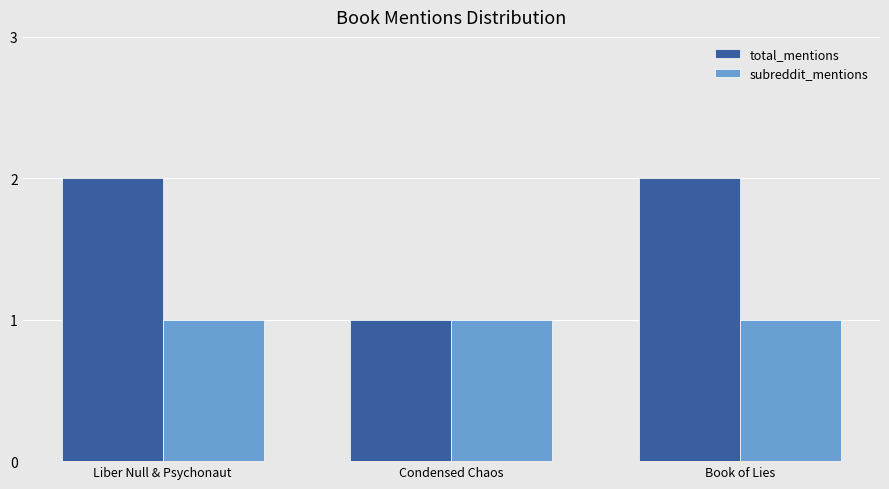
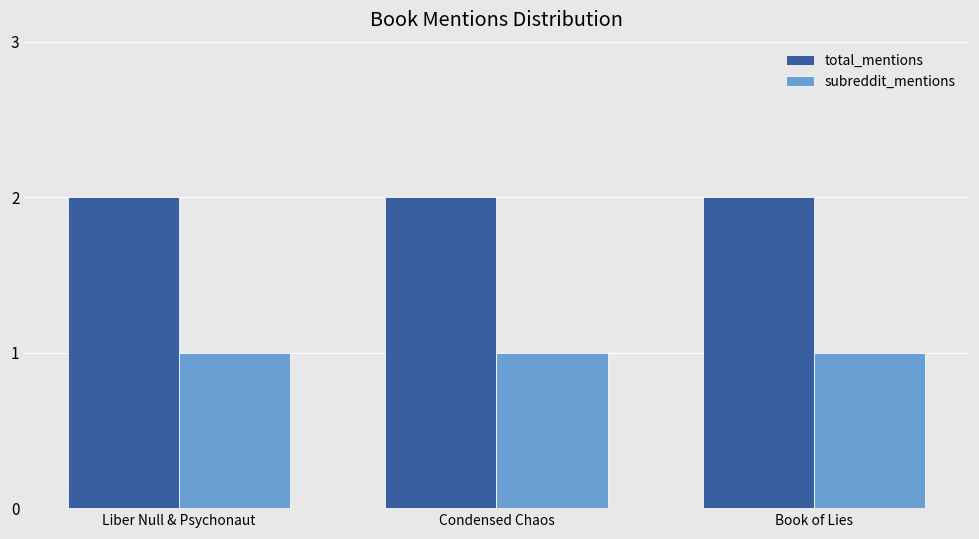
total_mentions, Condensed Chaos: 1 -> 2
